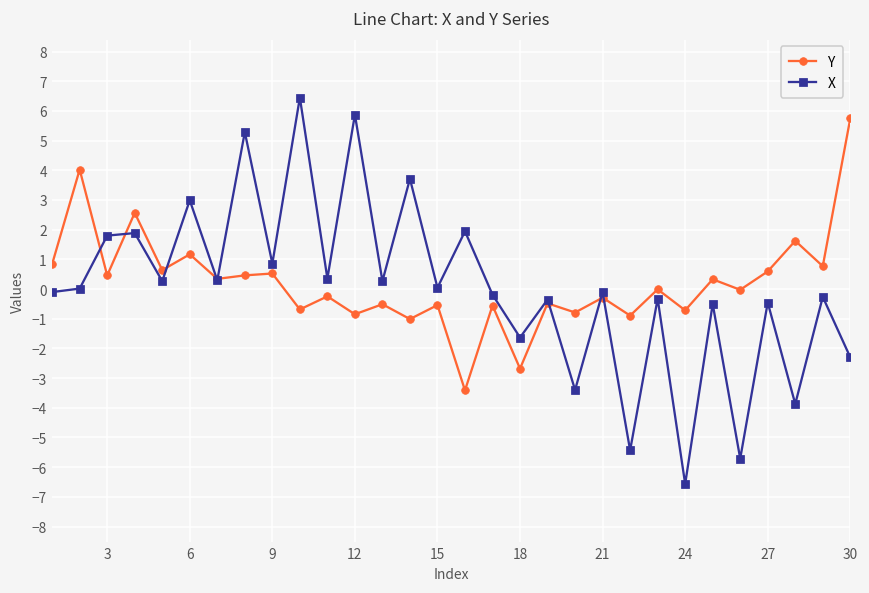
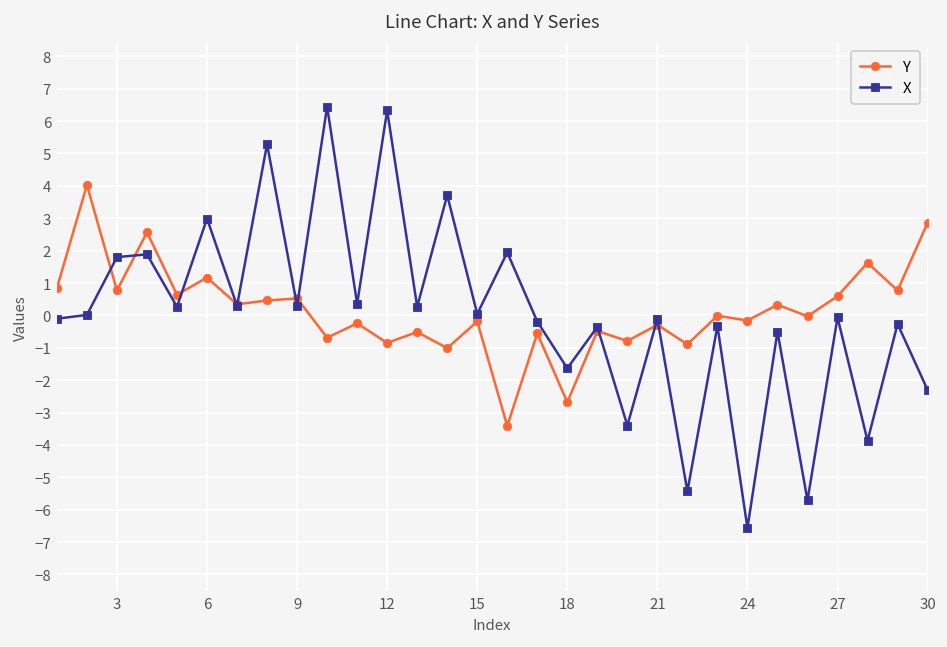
Y, 3: 0.5 -> 0.8
X, 9: 0.9 -> 0.3
X, 12: 5.9 -> 6.3
Y, 15: -0.5 -> -0.2
Y, 24: -0.7 -> -0.2
X, 27: -0.5 -> -0.1
Y, 30: 5.8 -> 2.9
